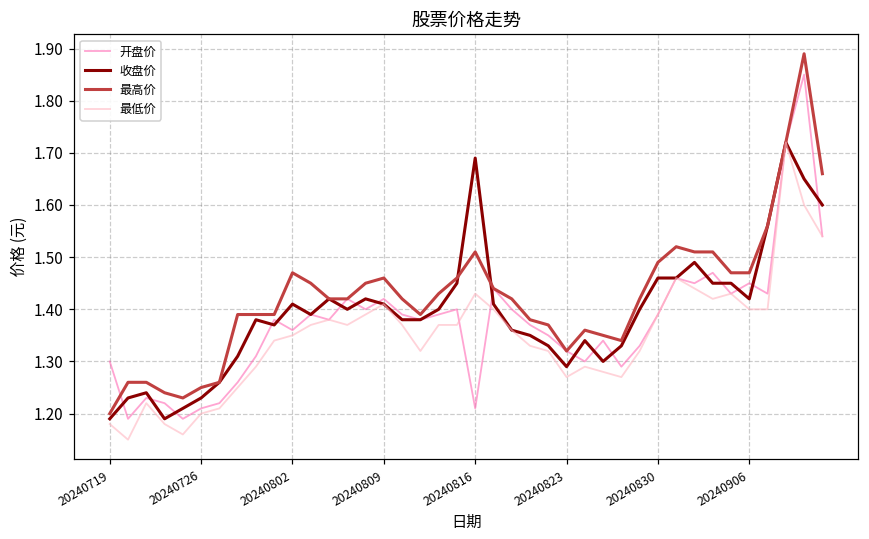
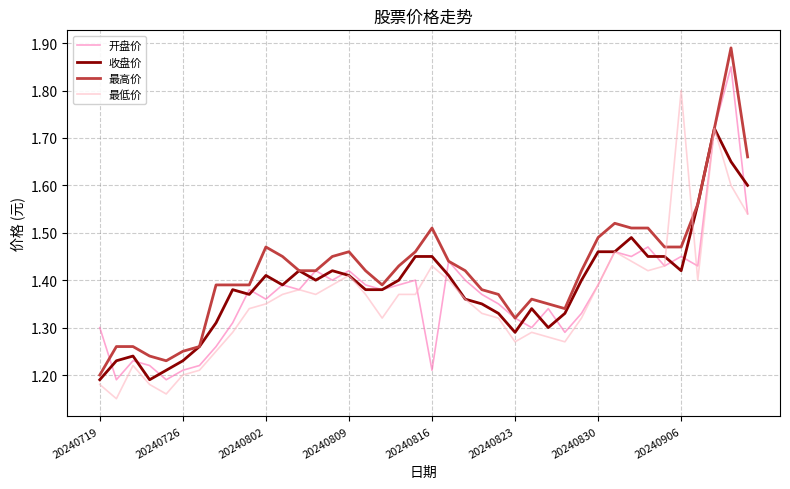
收盘价, 20240816: 1.69 -> 1.45
最低价, 20240906: 1.4 -> 1.8
